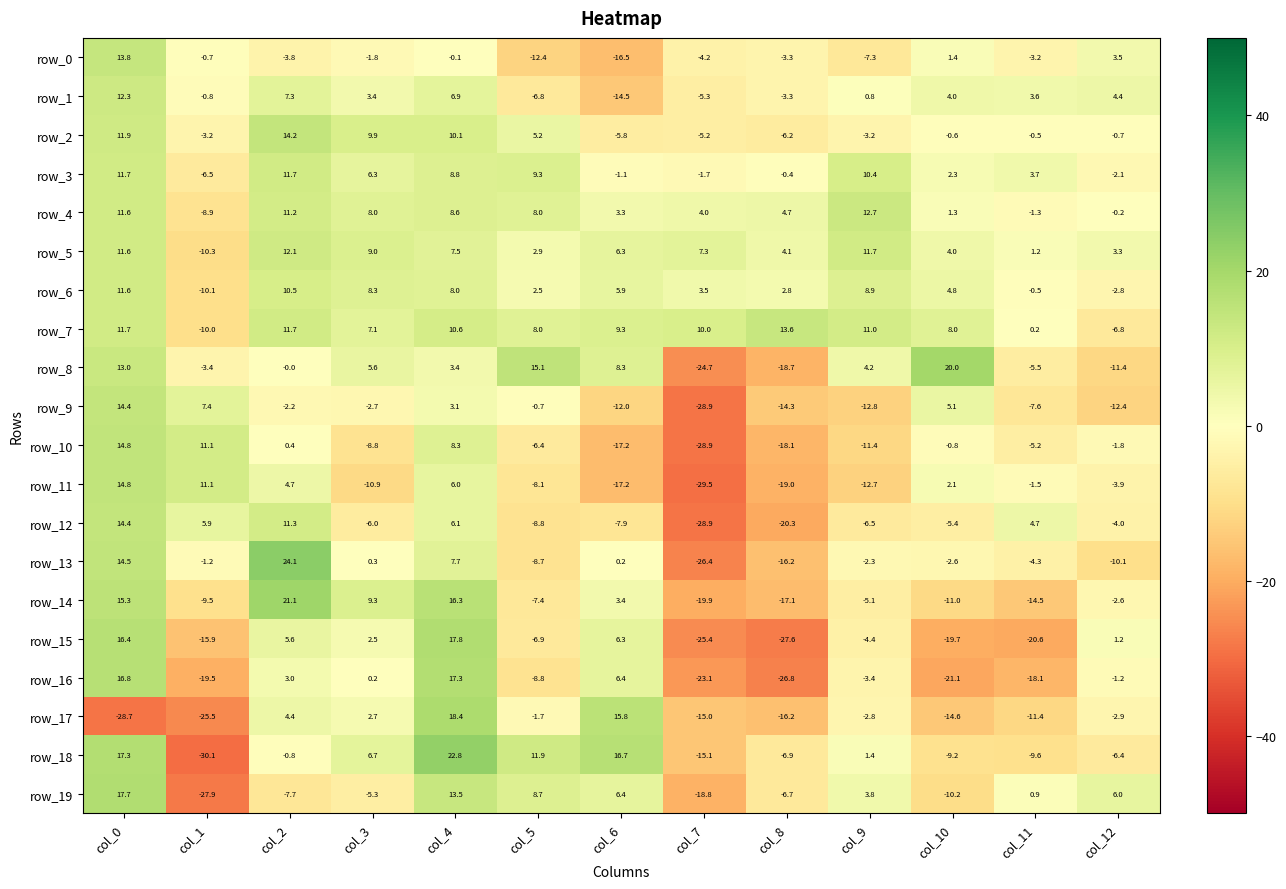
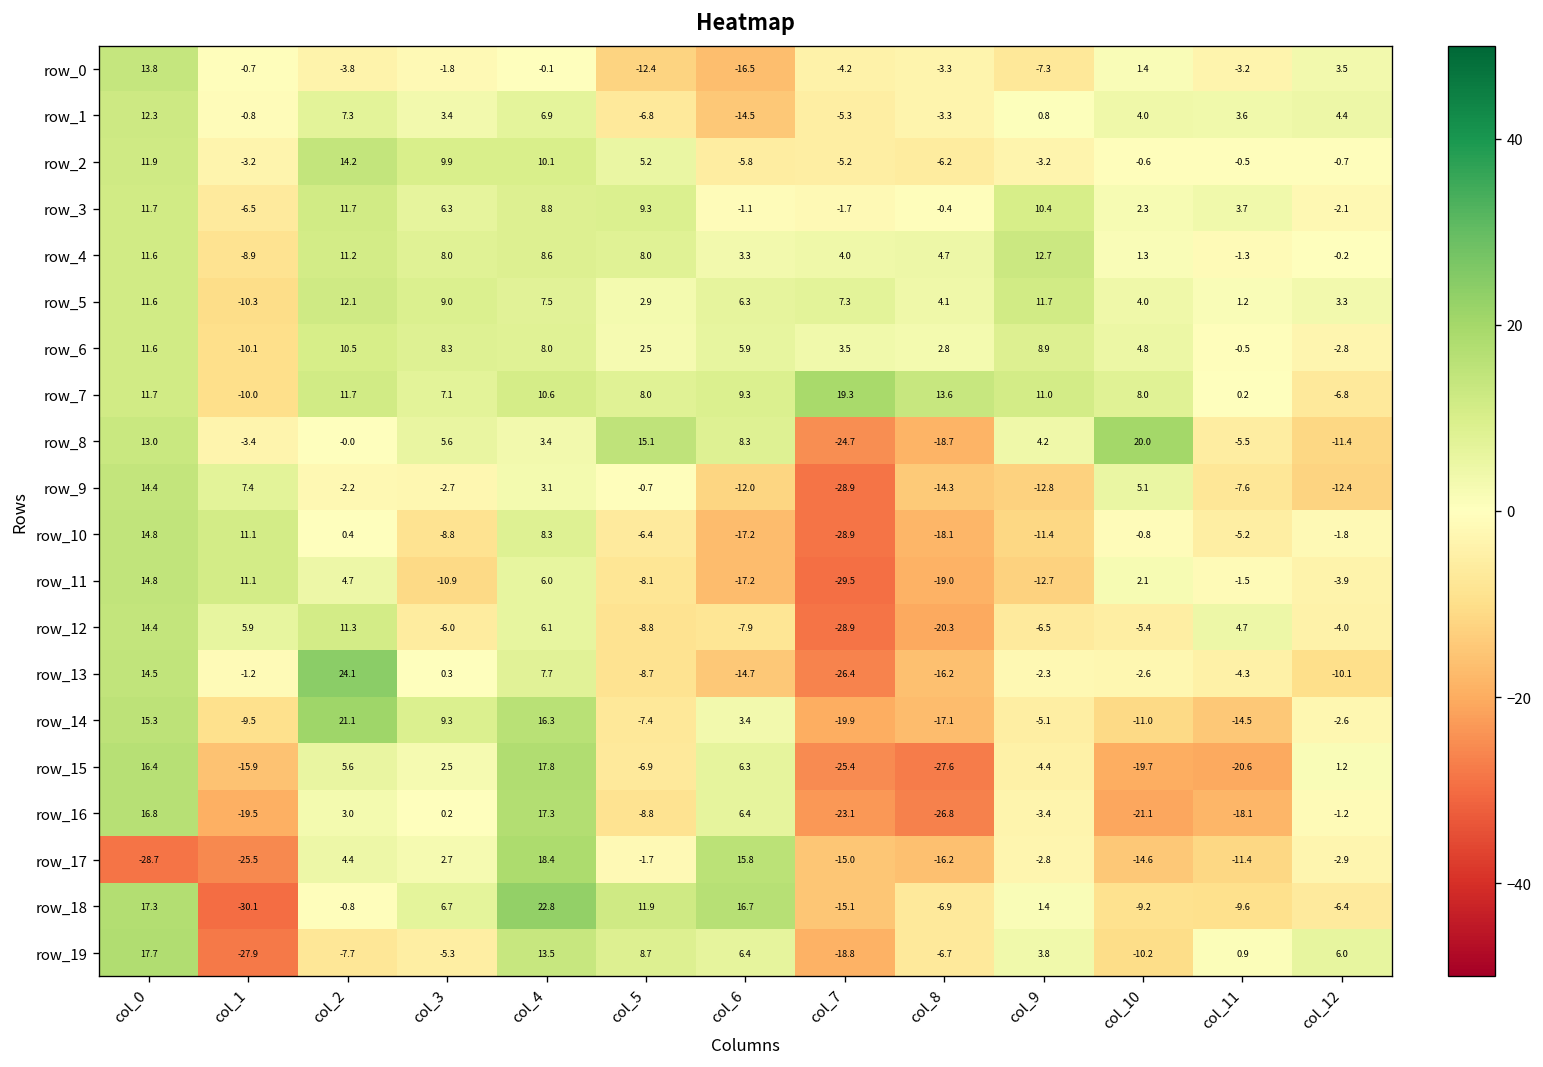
row_7, col_7: 10.0 -> 19.3
row_13, col_6: 0.2 -> -14.7
